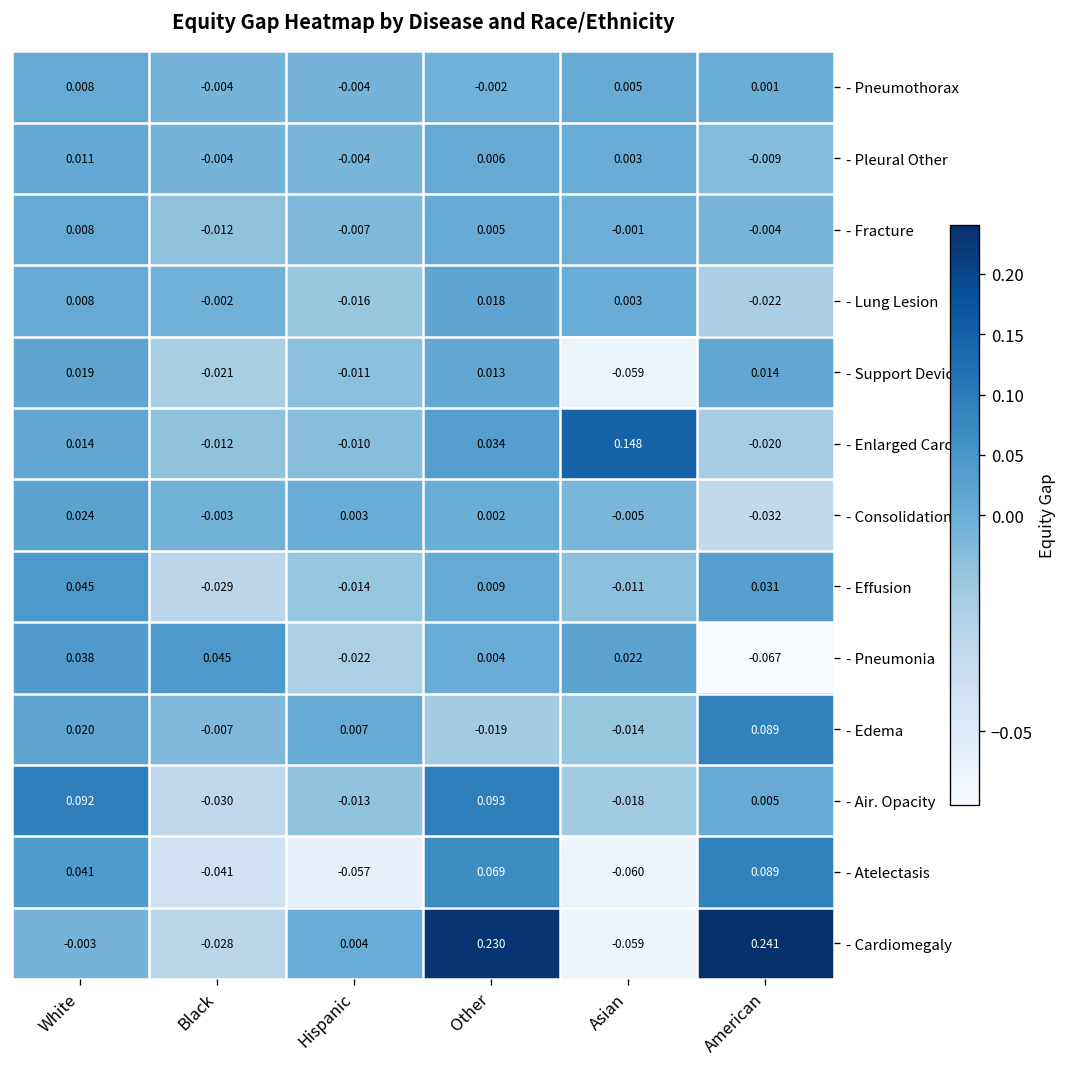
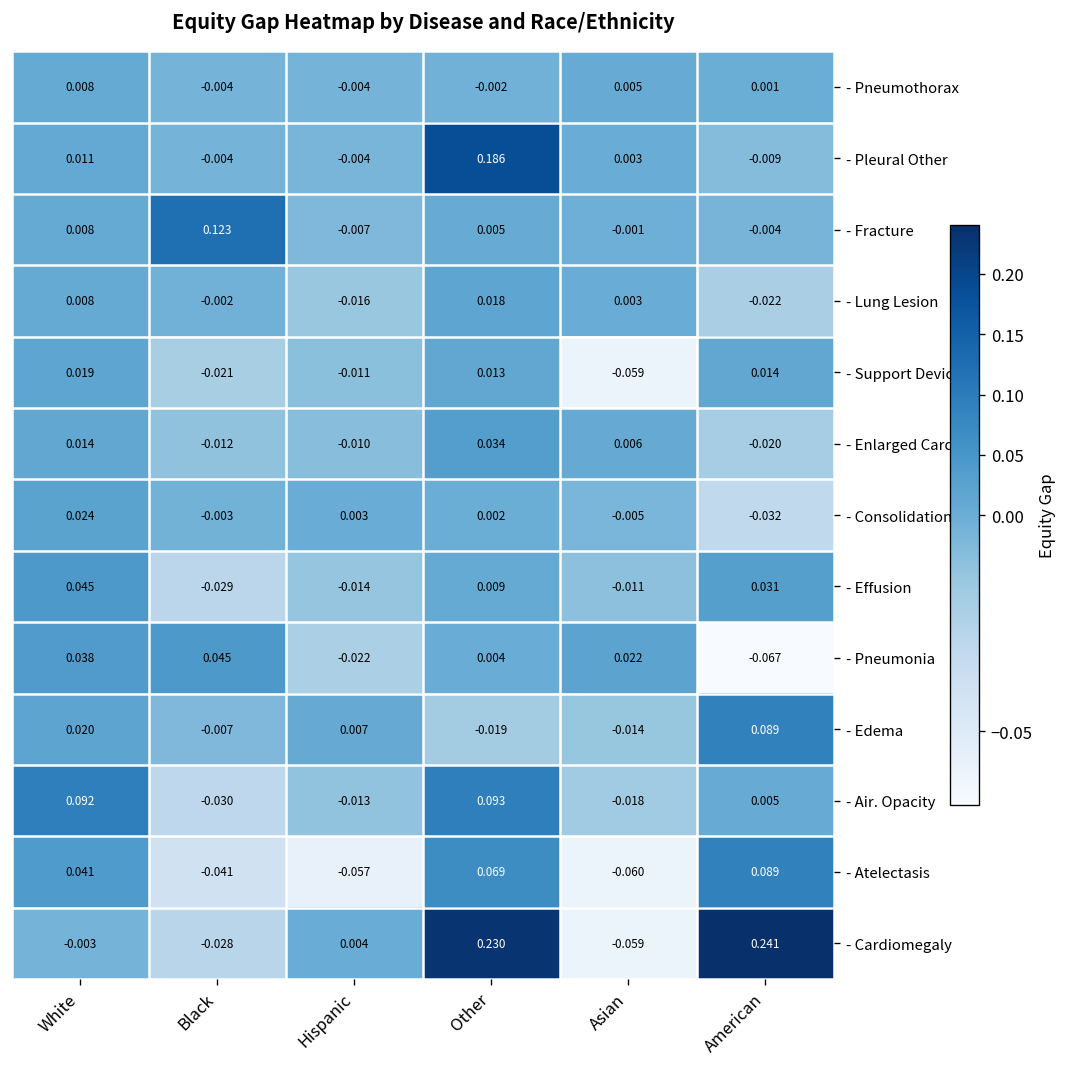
- Pleural Other, Other: 0.006 -> 0.186
- Fracture, Black: -0.012 -> 0.123
- Enlarged Card., Asian: 0.148 -> 0.006
